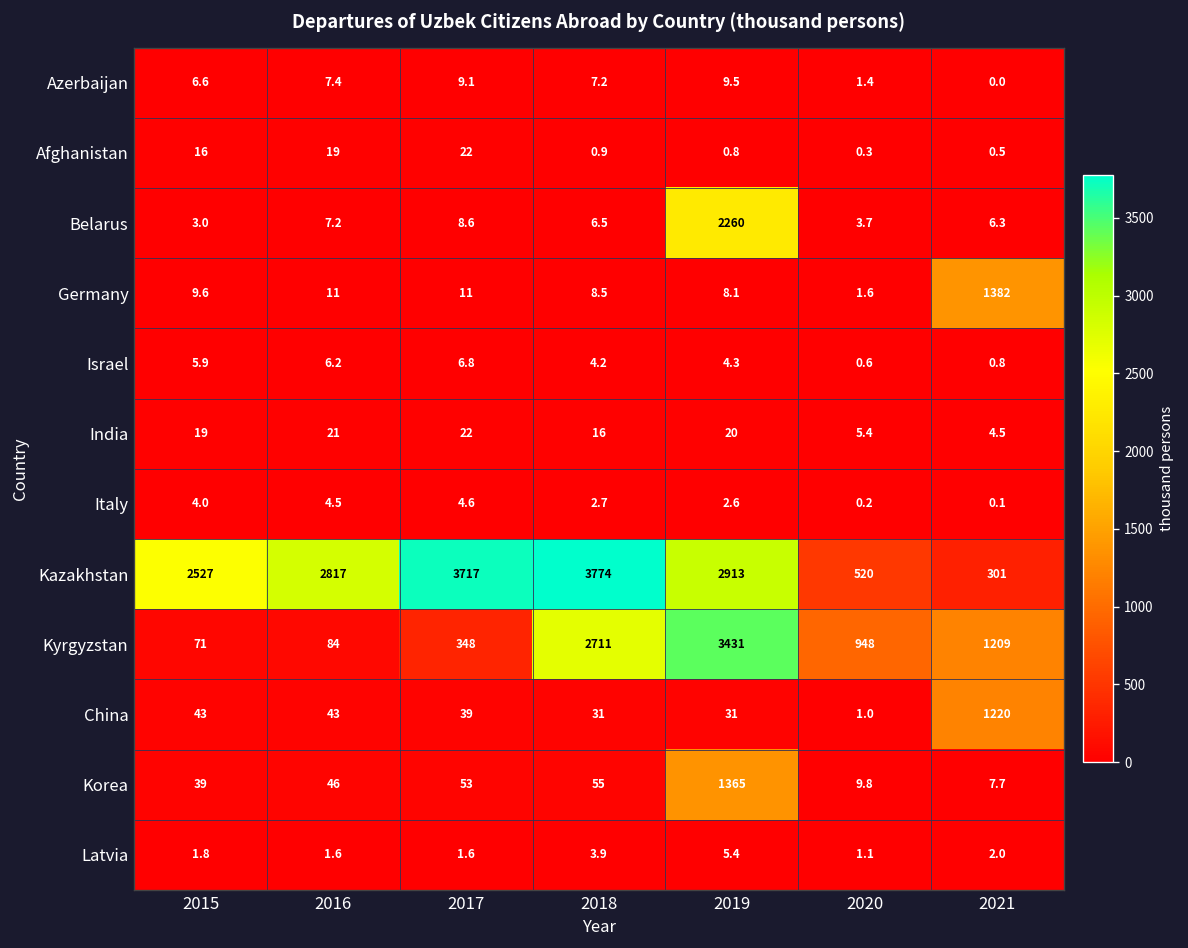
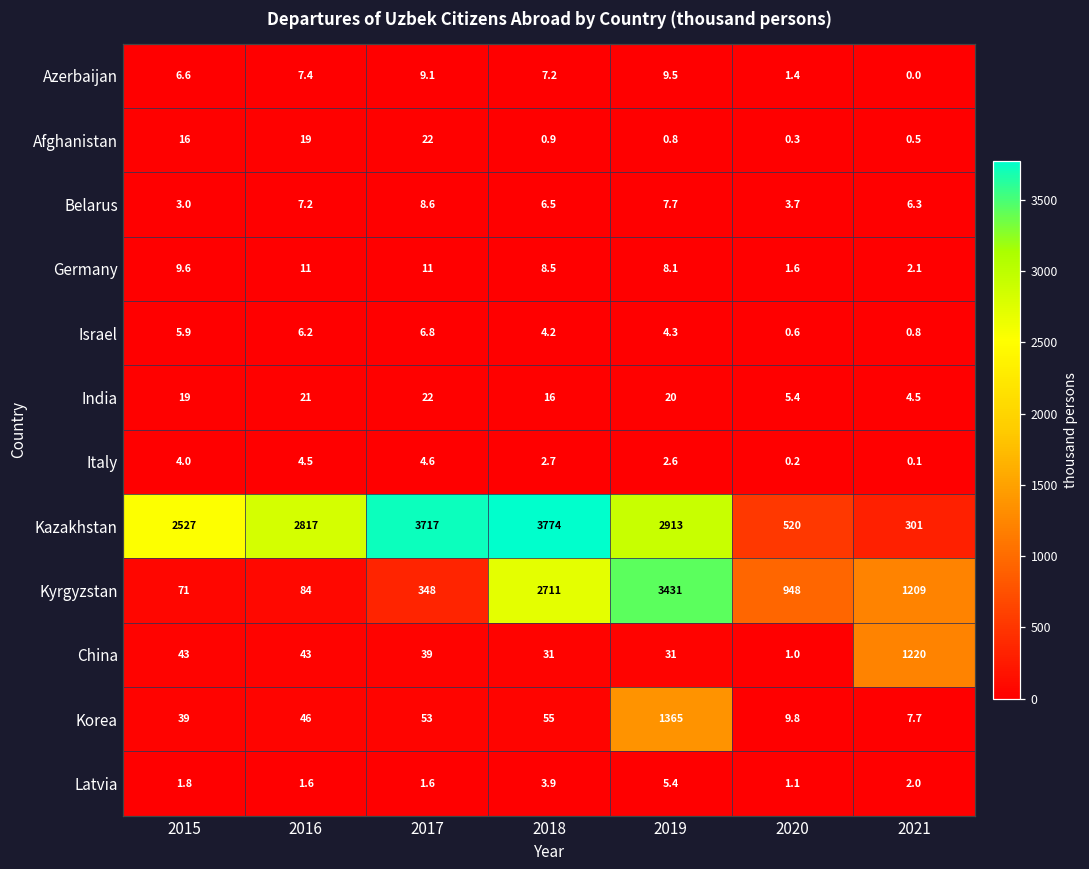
Belarus, 2019: 2260 -> 7.7
Germany, 2021: 1382 -> 2.1
